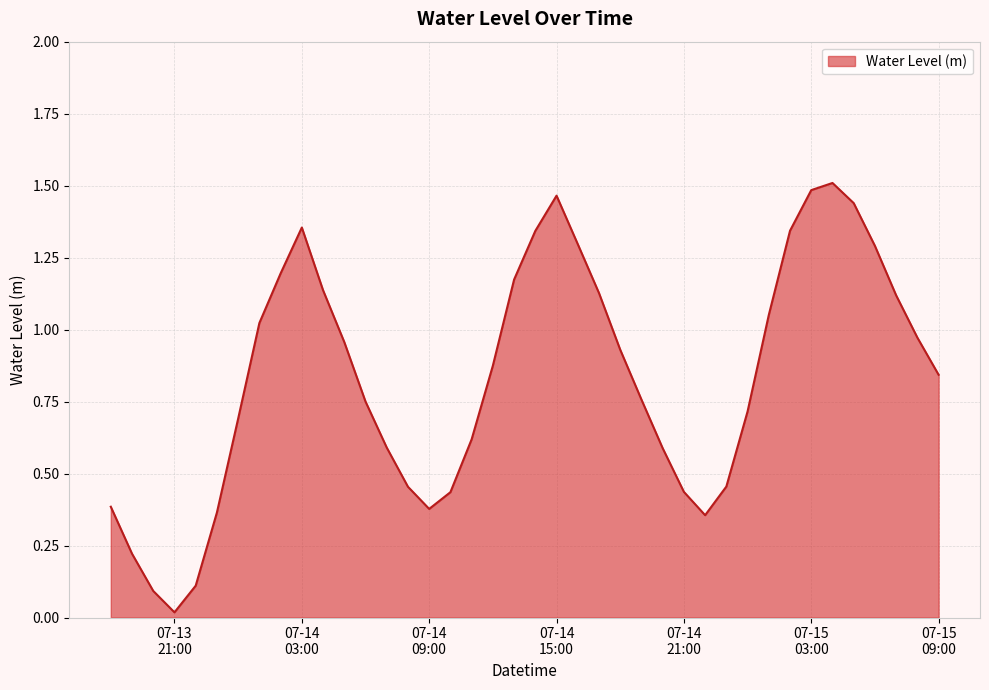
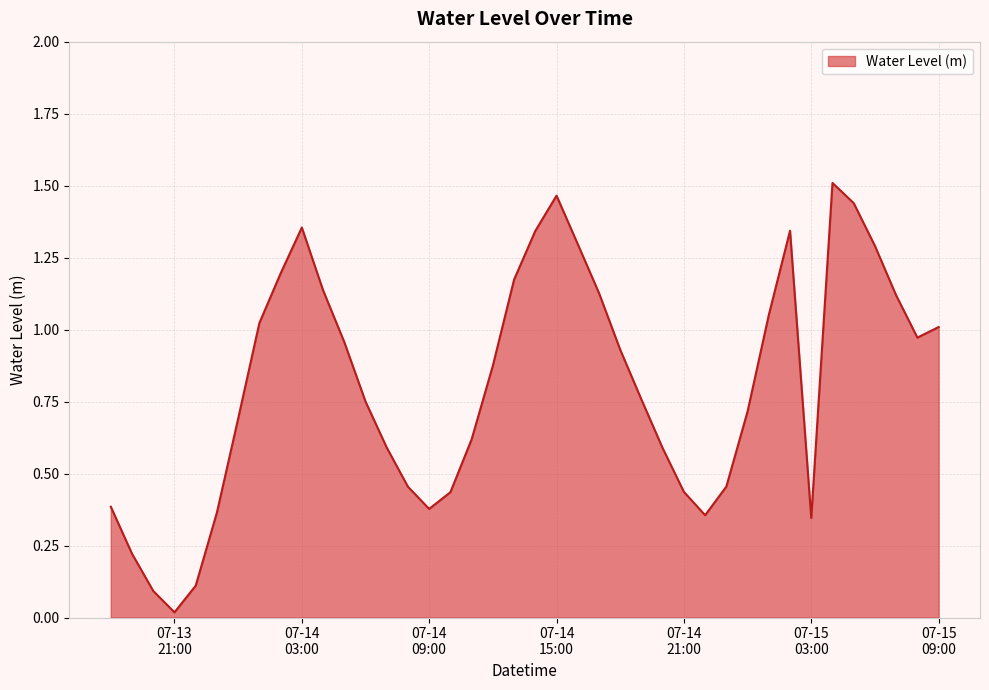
07-15 03:00: 1.48 -> 0.35
07-15 09:00: 0.84 -> 1.01
